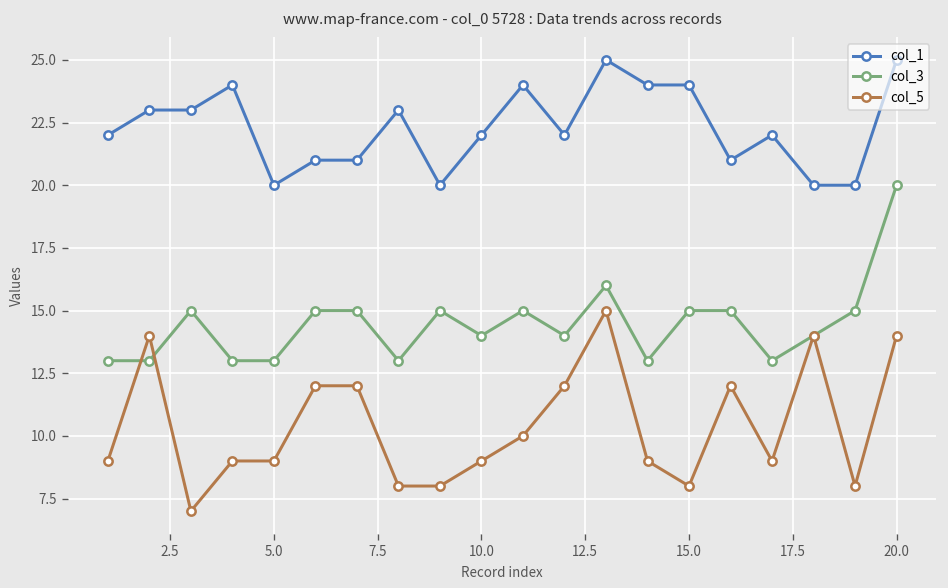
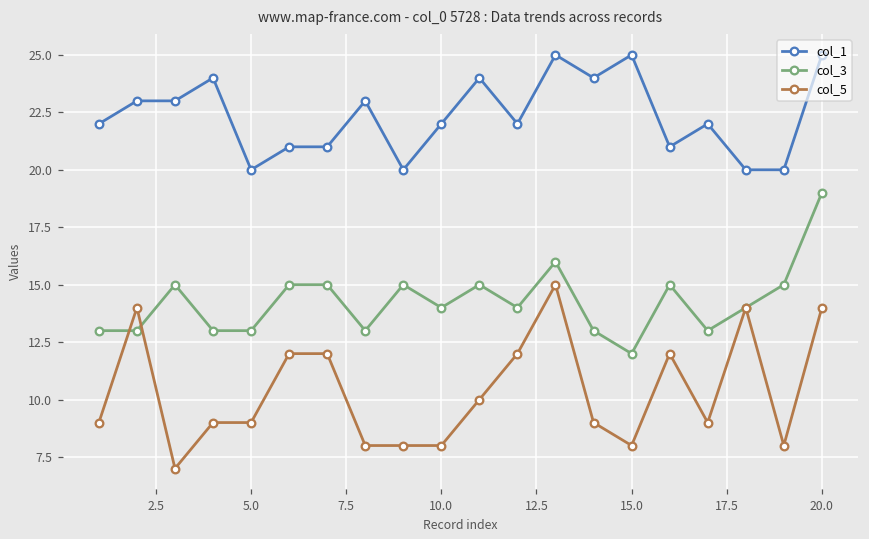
col_5, 10.0: 9 -> 8
col_1, 15.0: 24 -> 25
col_3, 15.0: 15 -> 12
col_3, 20.0: 20 -> 19
